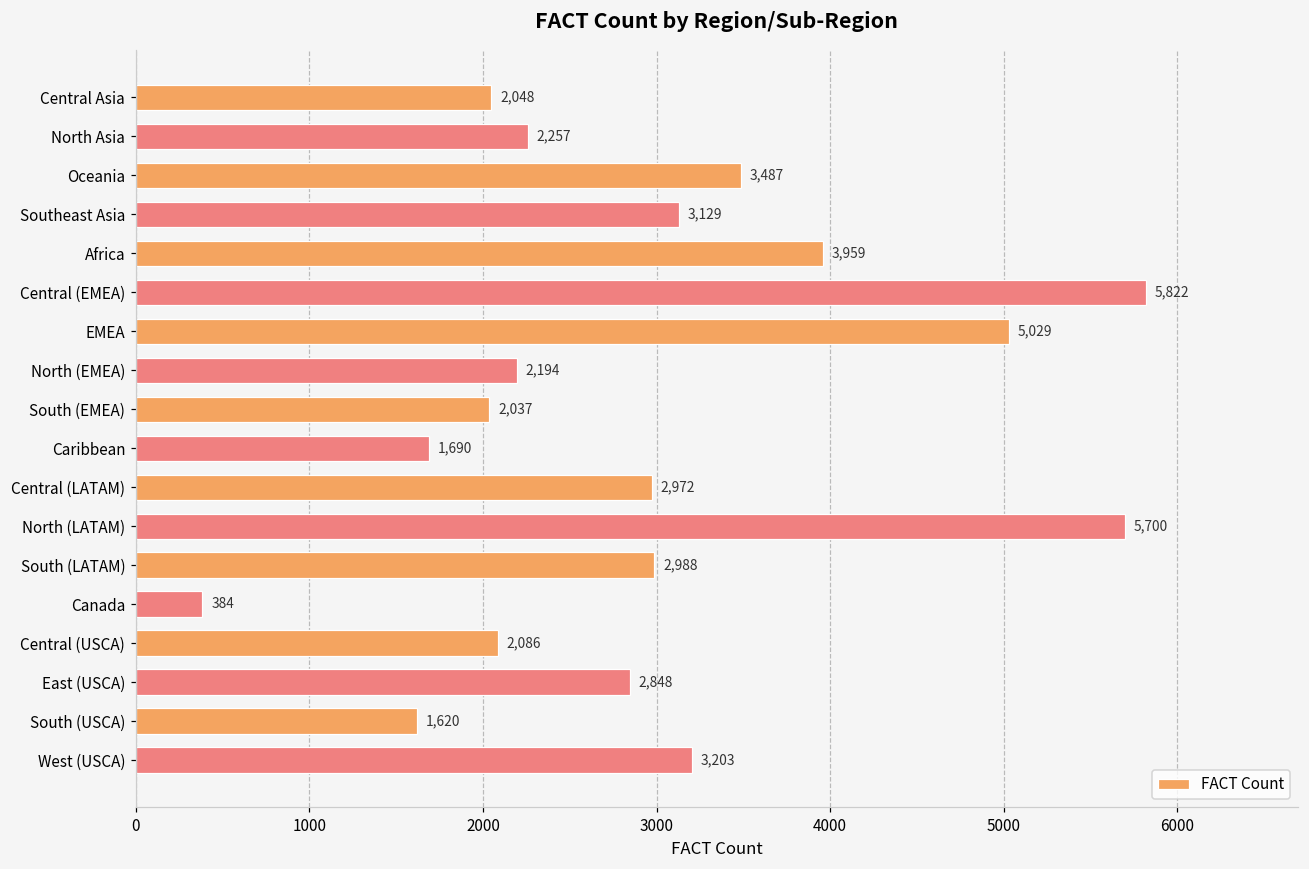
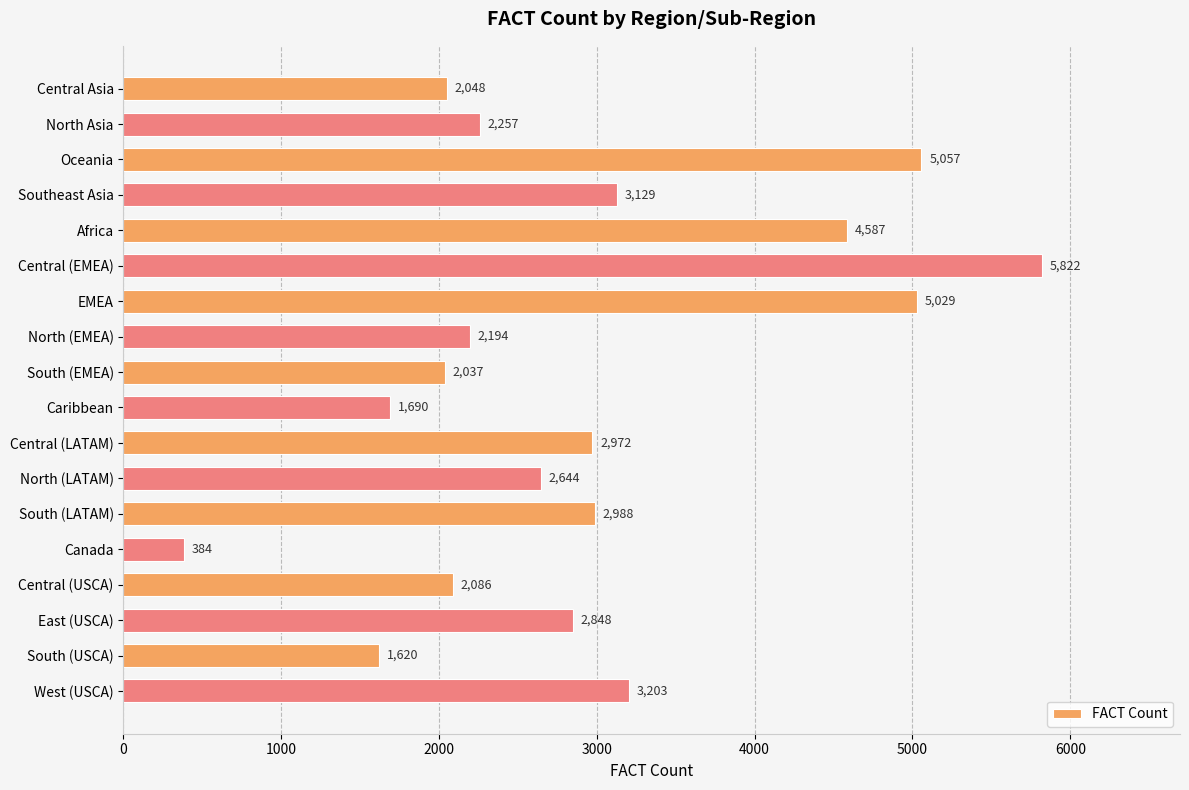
Oceania: 3,487 -> 5,057
Africa: 3,959 -> 4,587
North (LATAM): 5,700 -> 2,644
